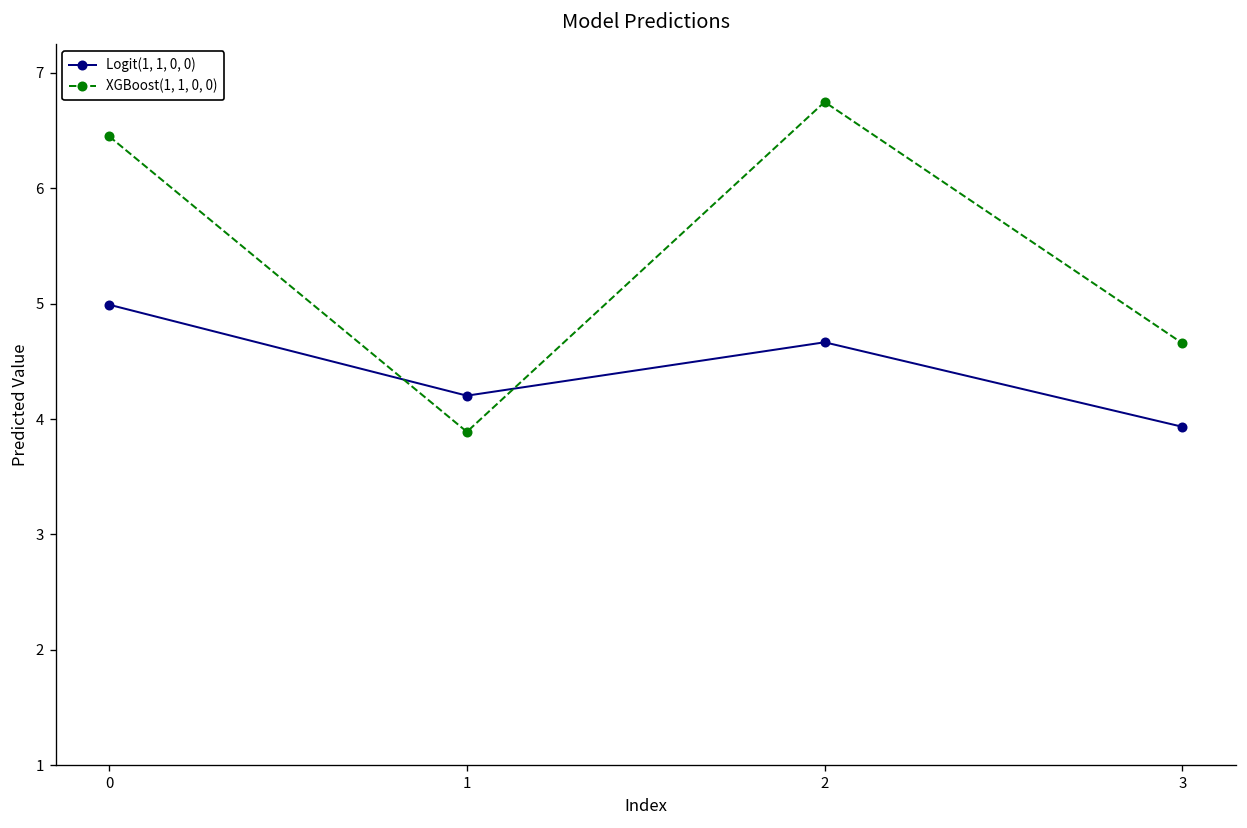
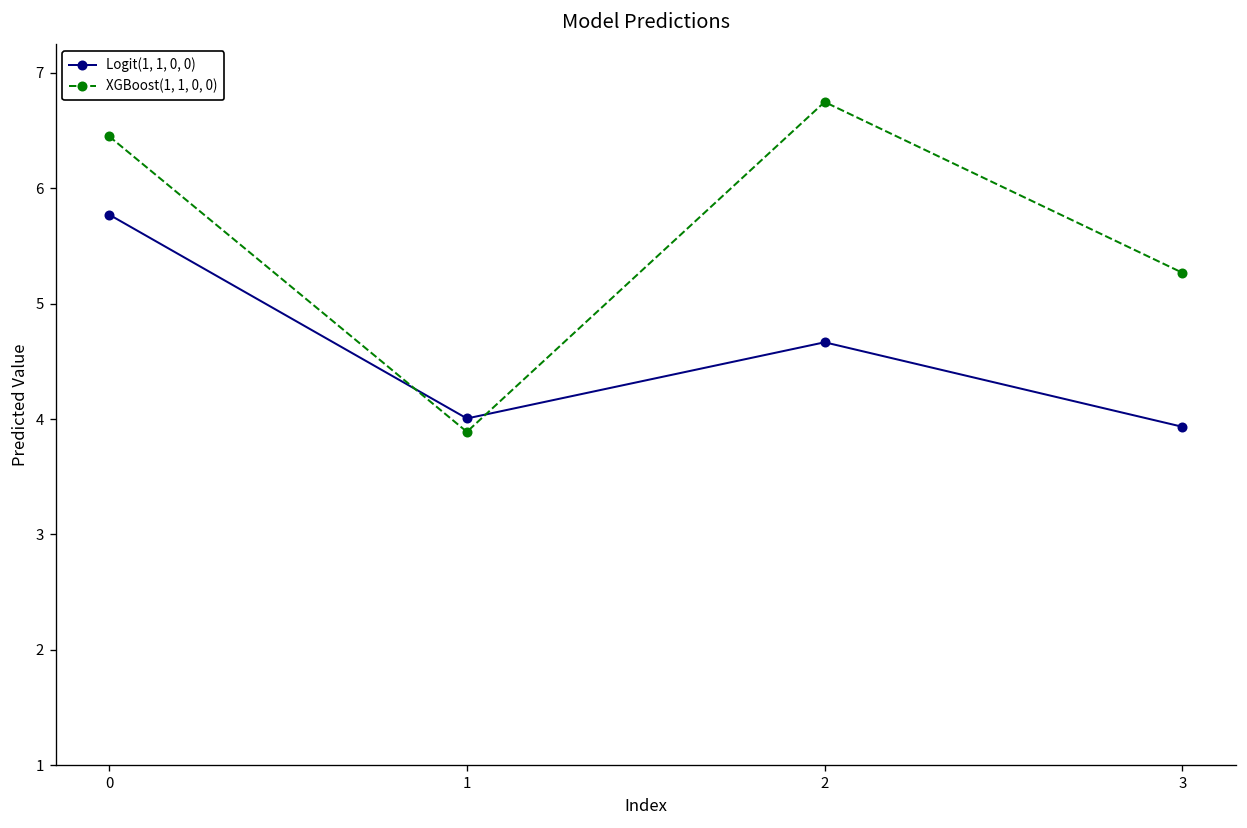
Logit(1, 1, 0, 0), 0: 5.0 -> 5.8
Logit(1, 1, 0, 0), 1: 4.2 -> 4.0
XGBoost(1, 1, 0, 0), 3: 4.7 -> 5.3
